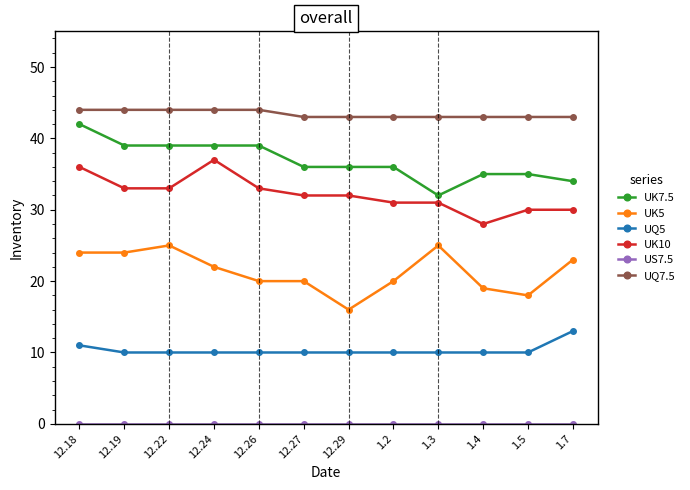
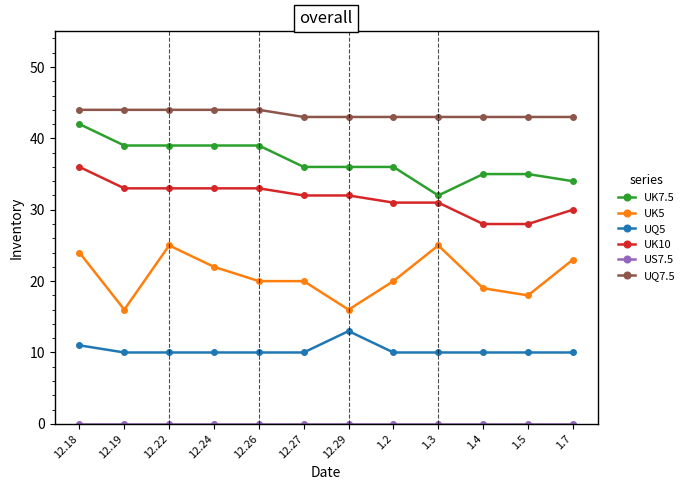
UK5, 12.19: 24 -> 16
UK10, 12.24: 37 -> 33
UQ5, 12.29: 10 -> 13
UK10, 1.5: 30 -> 28
UQ5, 1.7: 13 -> 10
